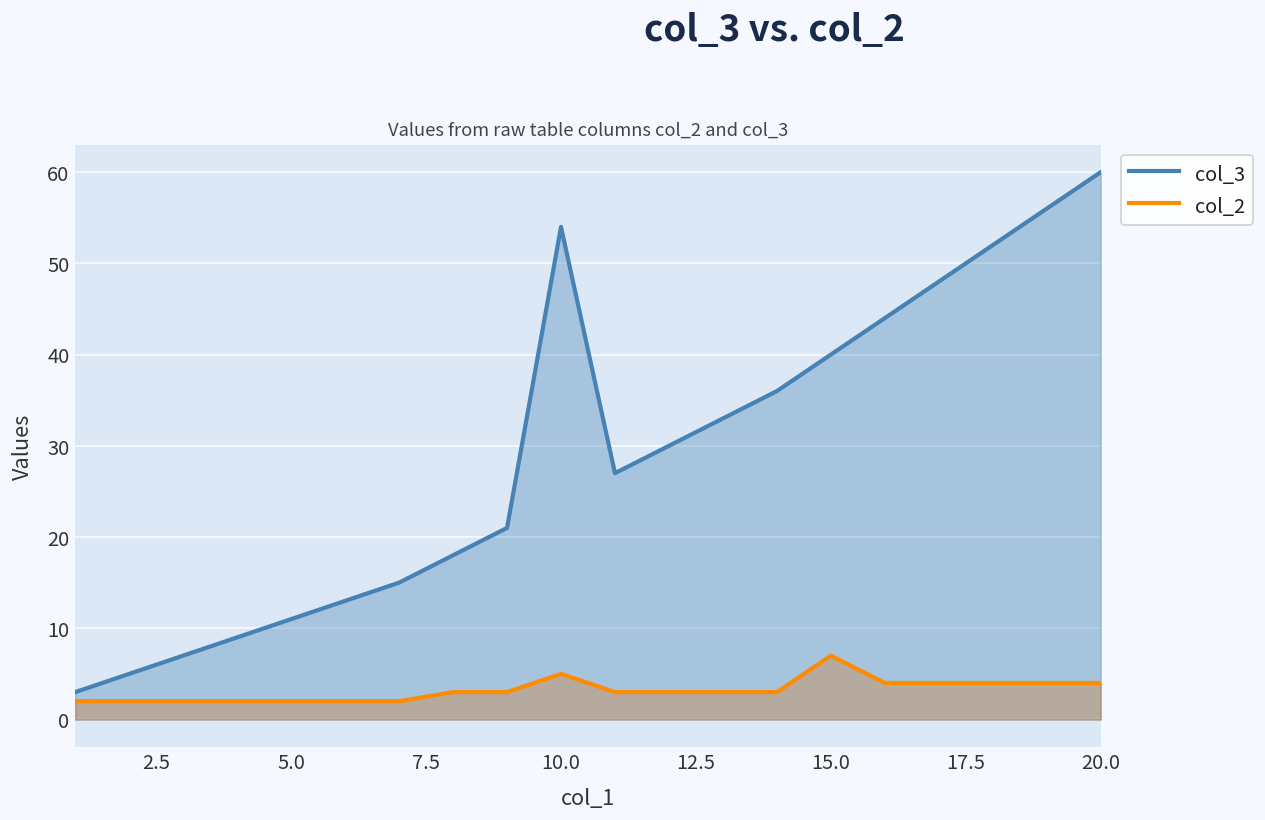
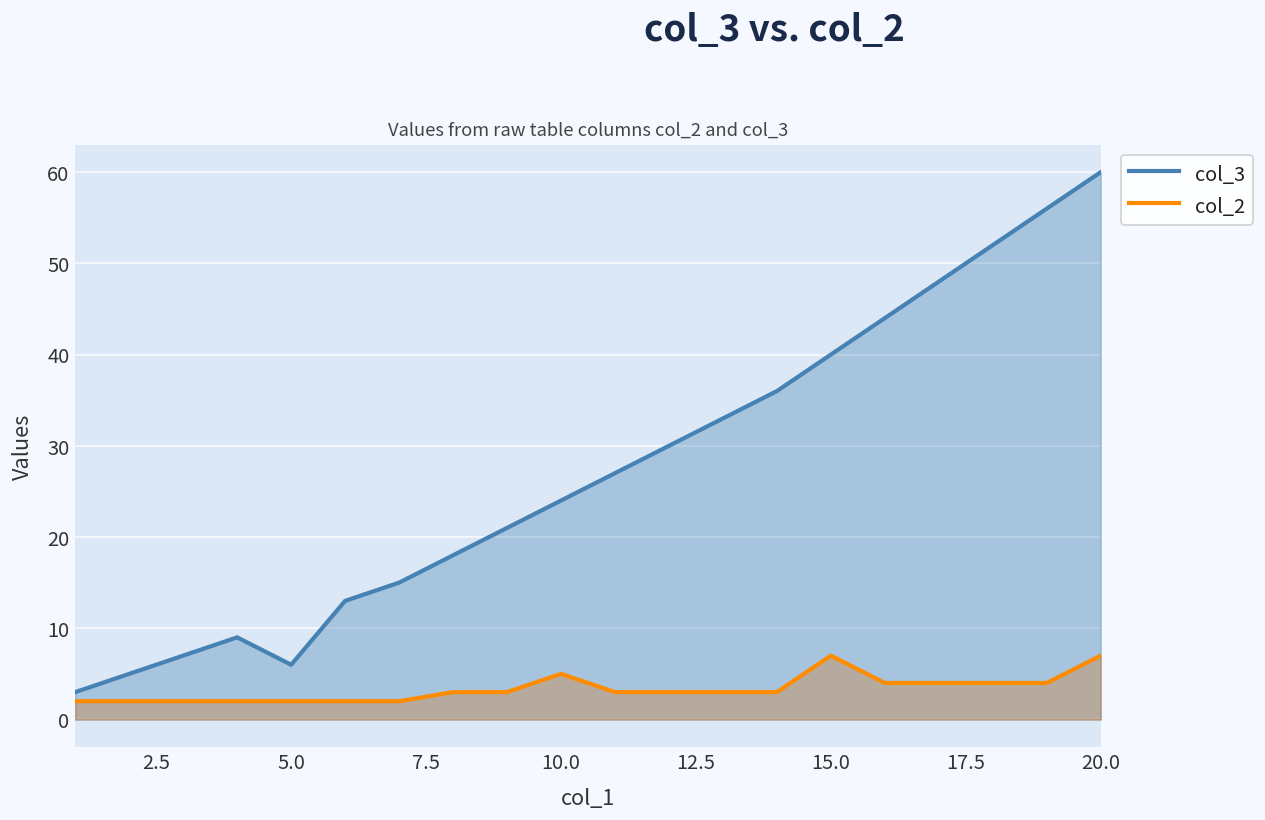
col_3, 5.0: 11 -> 6
col_3, 10.0: 54 -> 24
col_2, 20.0: 4 -> 7
